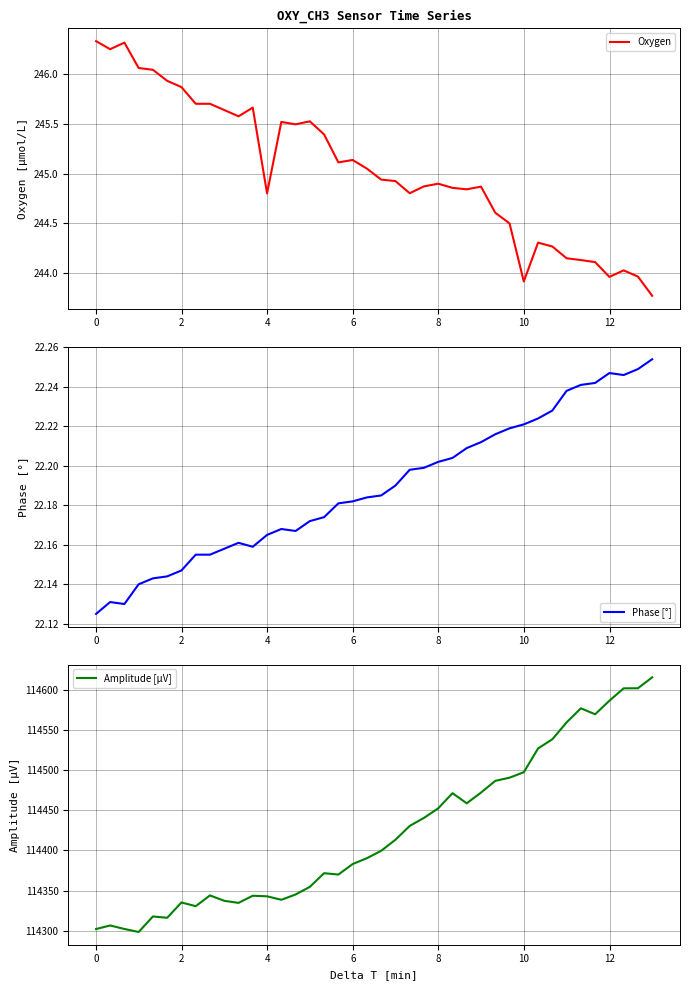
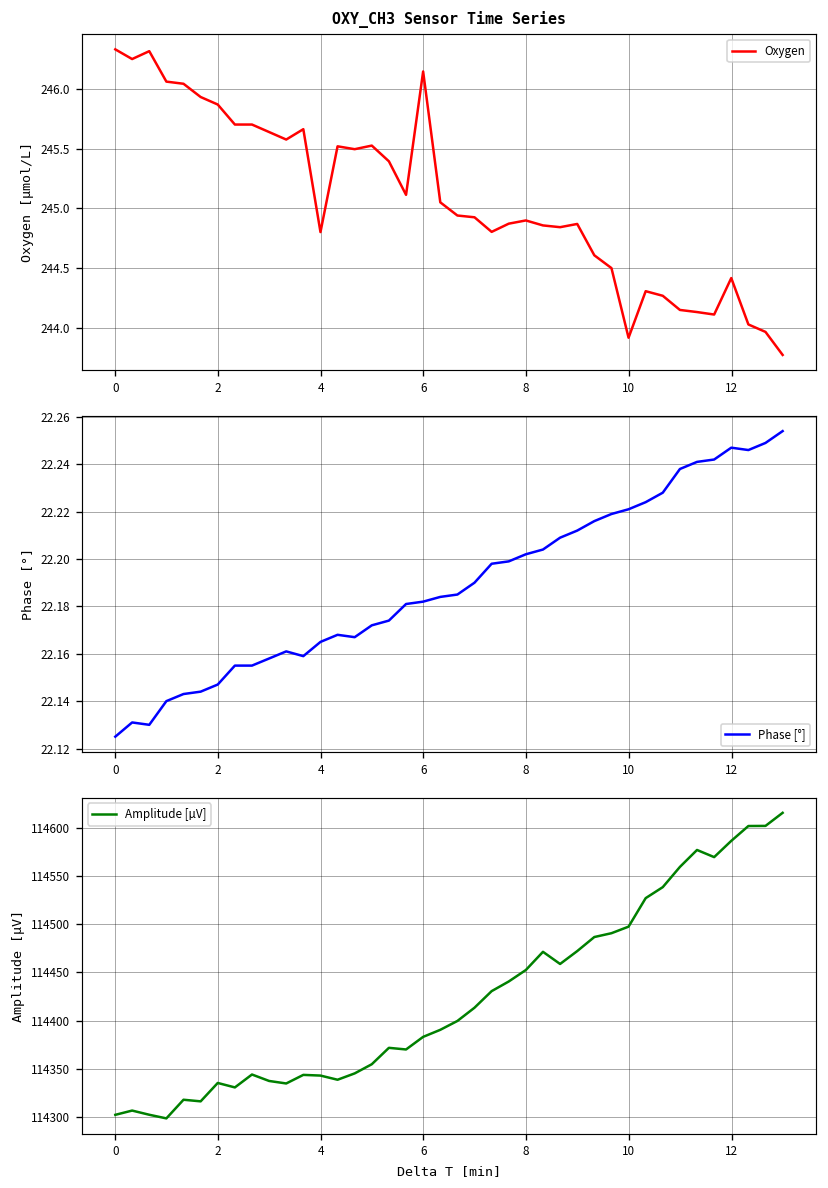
OXY_CH3 Sensor Time Series, 6: 245.1 -> 246.1
OXY_CH3 Sensor Time Series, 12: 244.0 -> 244.4
